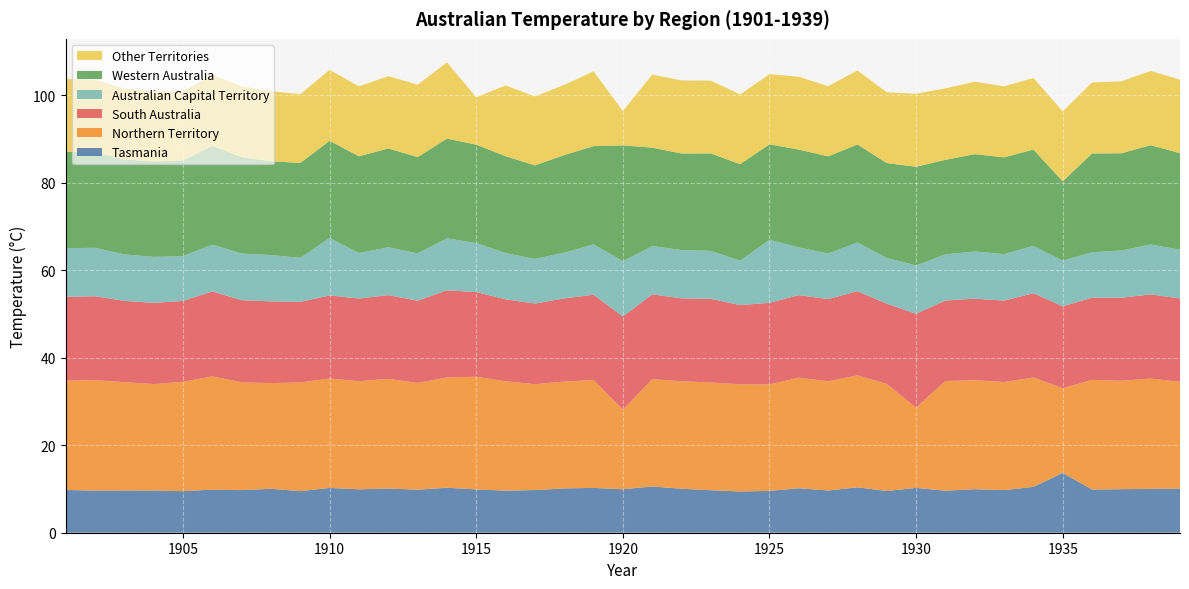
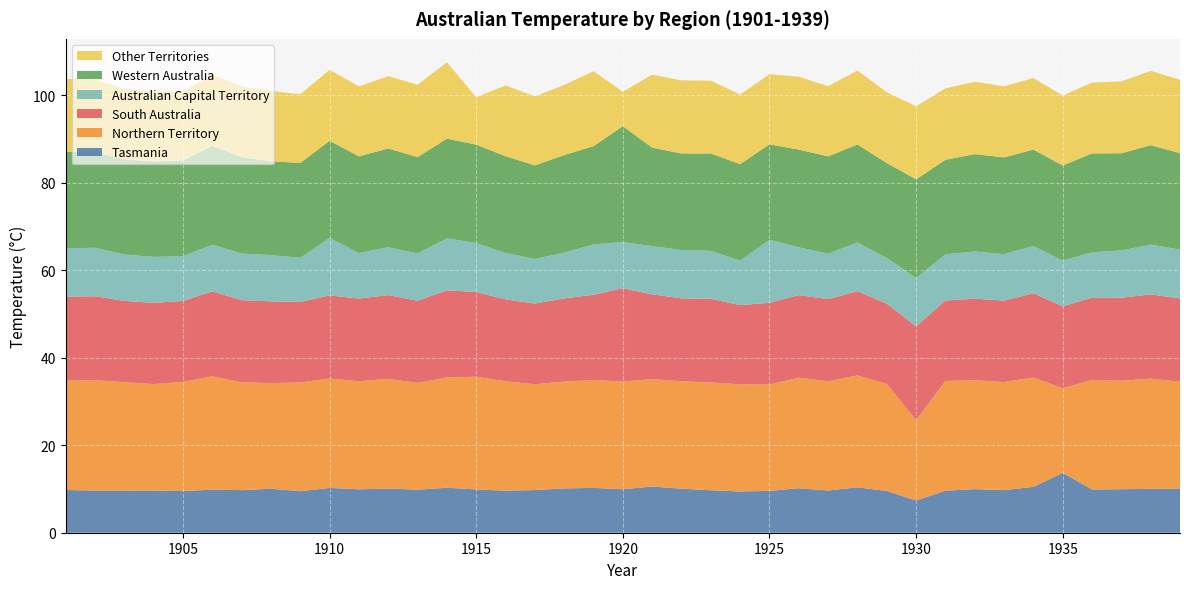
Northern Territory, 1920: 18 -> 25
Australian Capital Territory, 1920: 13 -> 11
Tasmania, 1930: 10 -> 7
Western Australia, 1935: 18 -> 22
